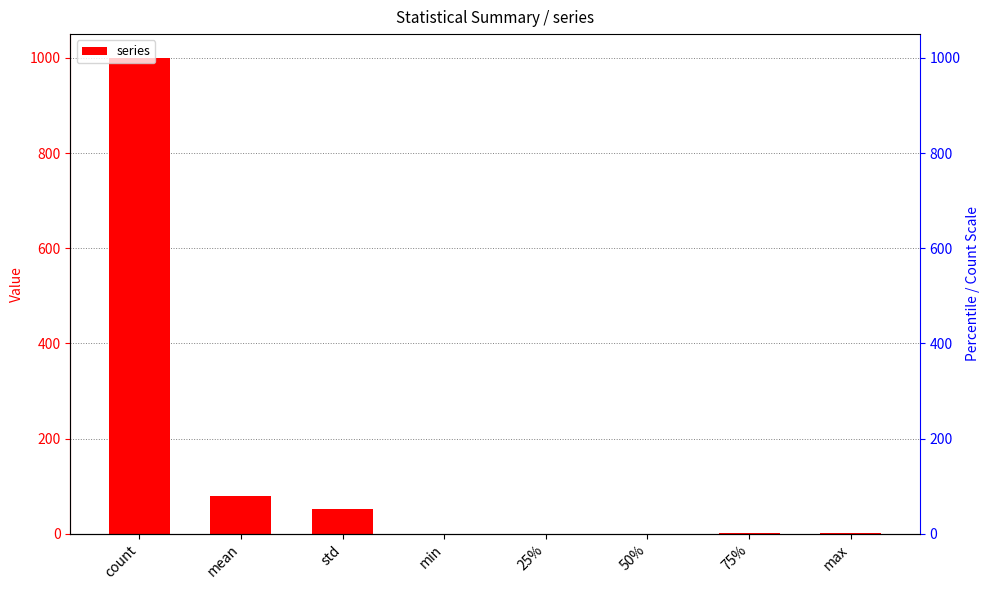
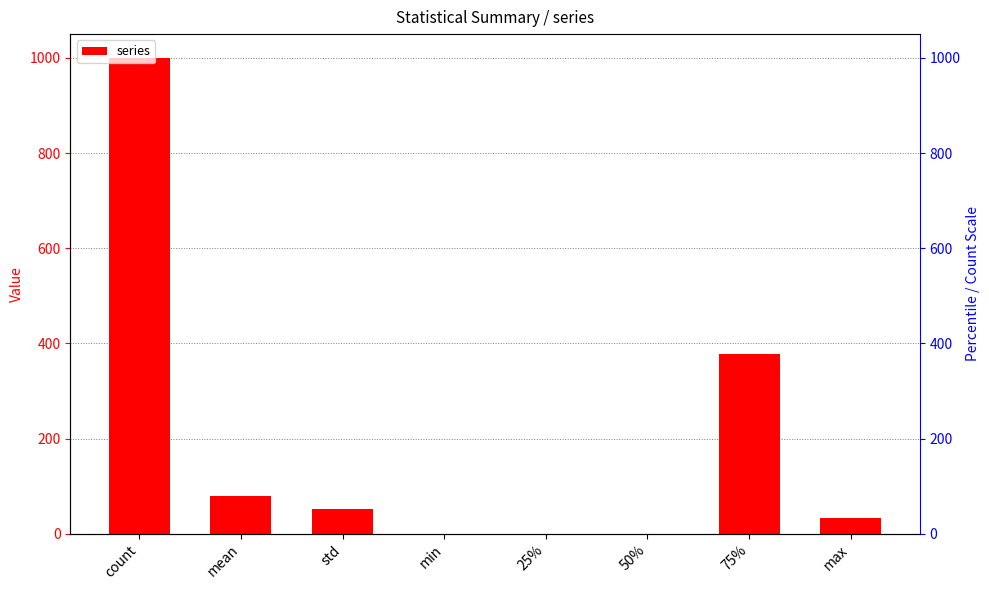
75%: 0 -> 380
max: 0 -> 30
